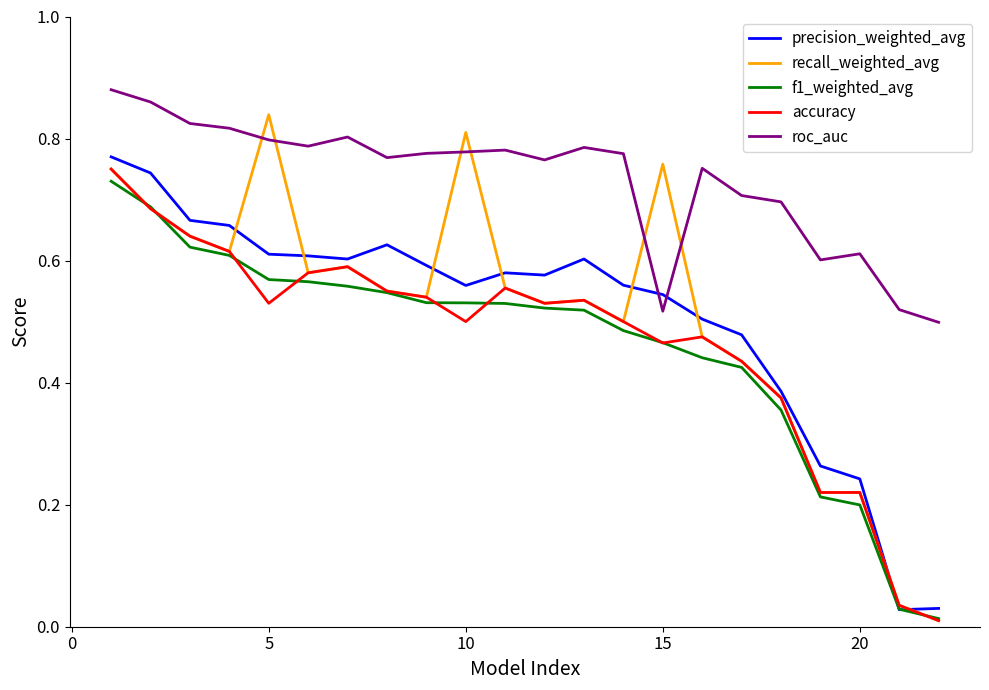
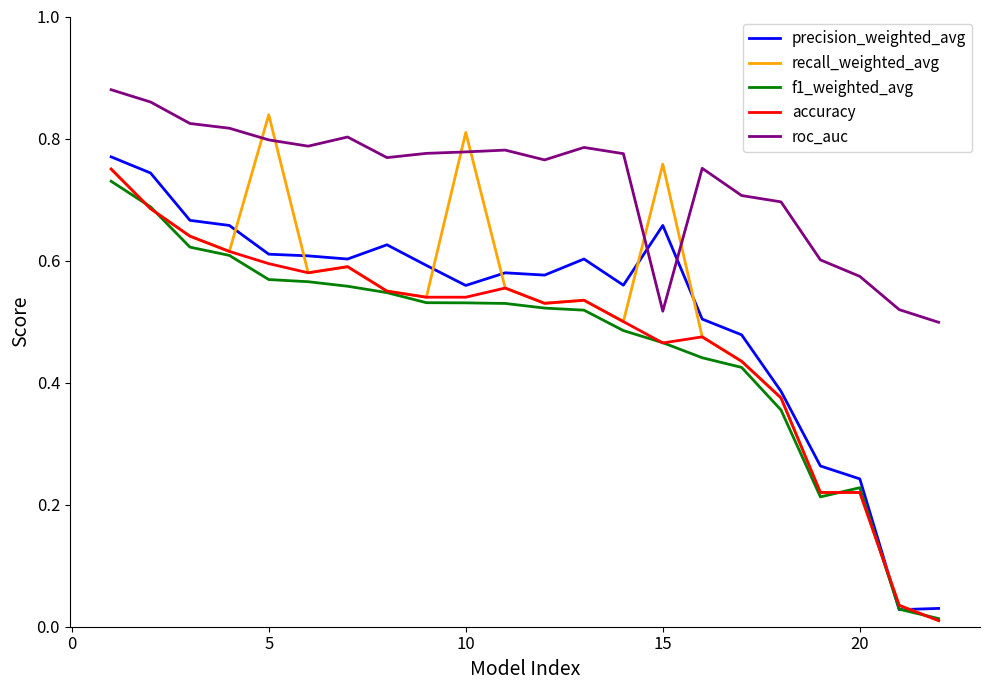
accuracy, 5: 0.53 -> 0.60
accuracy, 10: 0.50 -> 0.54
precision_weighted_avg, 15: 0.54 -> 0.66
f1_weighted_avg, 20: 0.20 -> 0.23
roc_auc, 20: 0.61 -> 0.57
